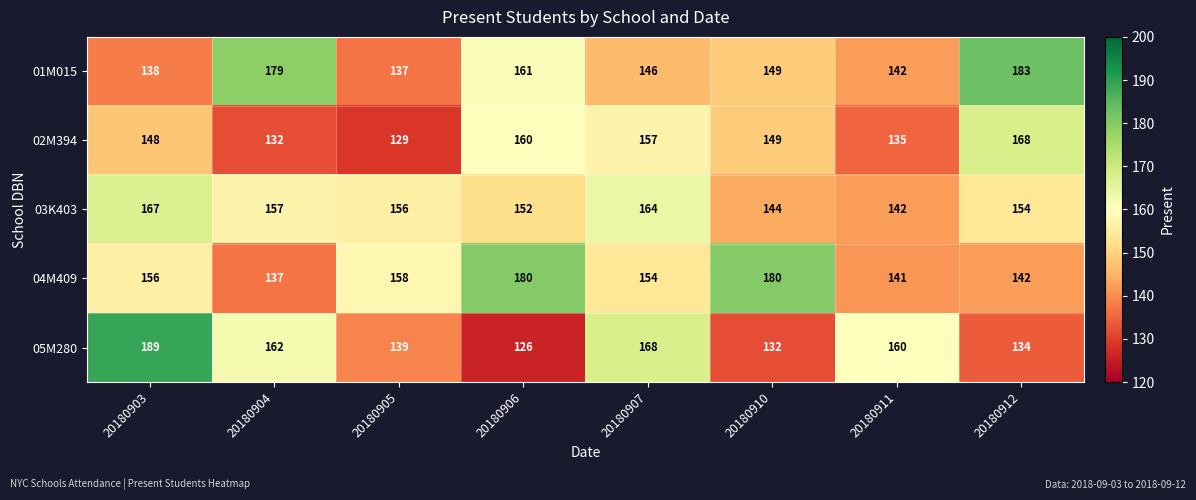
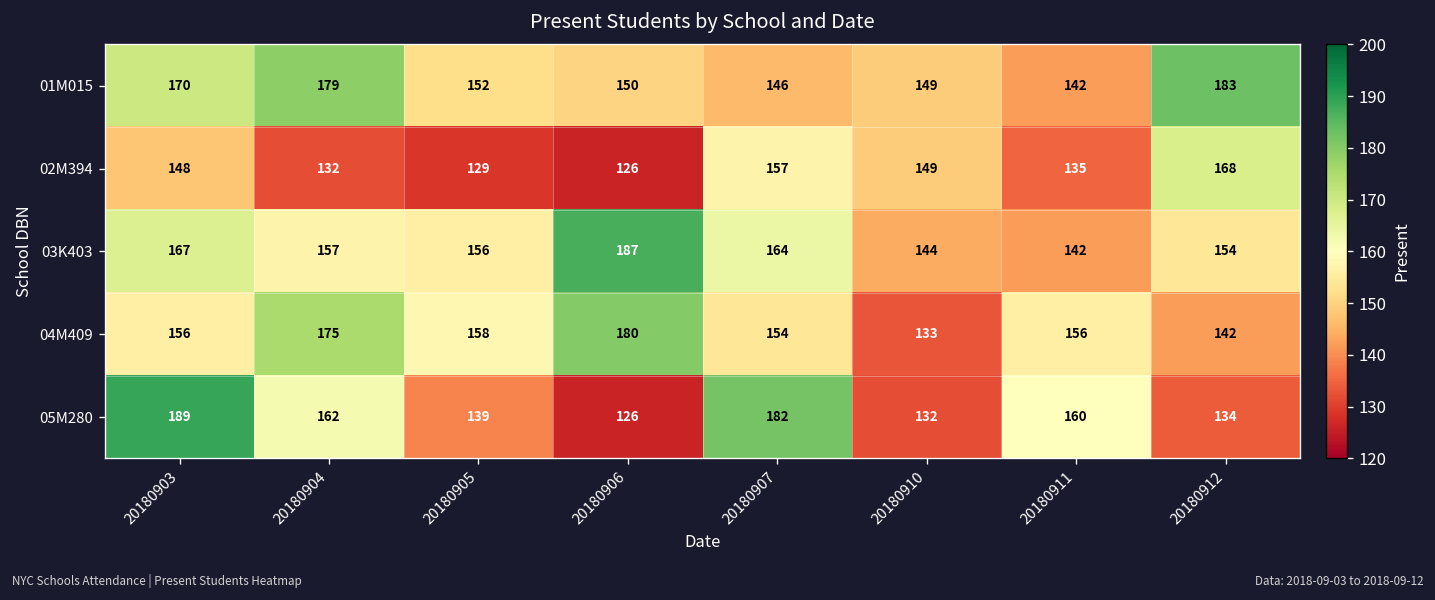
01M015, 20180903: 138 -> 170
01M015, 20180905: 137 -> 152
01M015, 20180906: 161 -> 150
02M394, 20180906: 160 -> 126
03K403, 20180906: 152 -> 187
04M409, 20180904: 137 -> 175
04M409, 20180910: 180 -> 133
04M409, 20180911: 141 -> 156
05M280, 20180907: 168 -> 182
